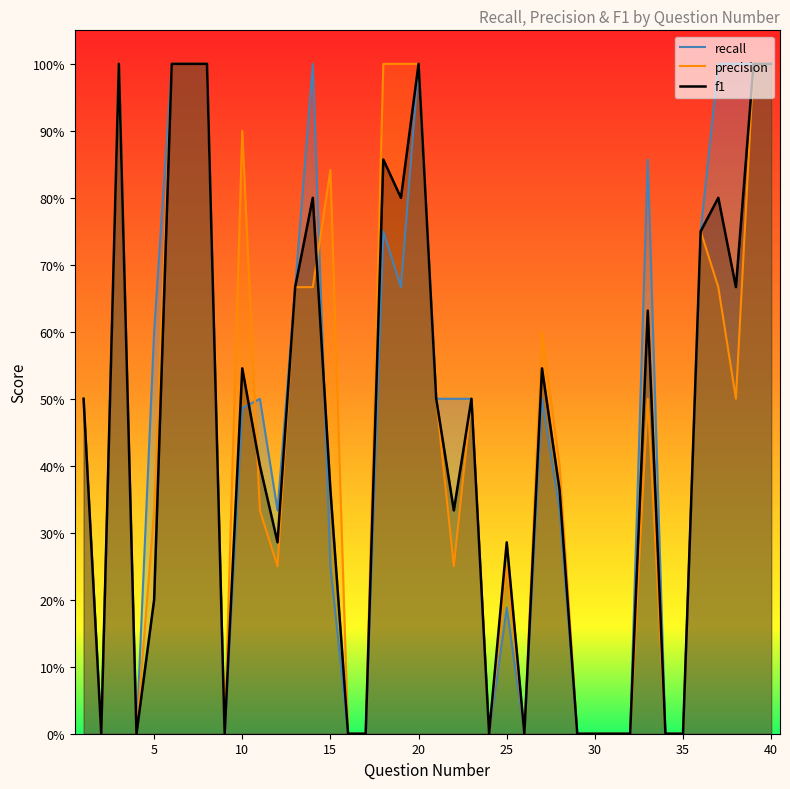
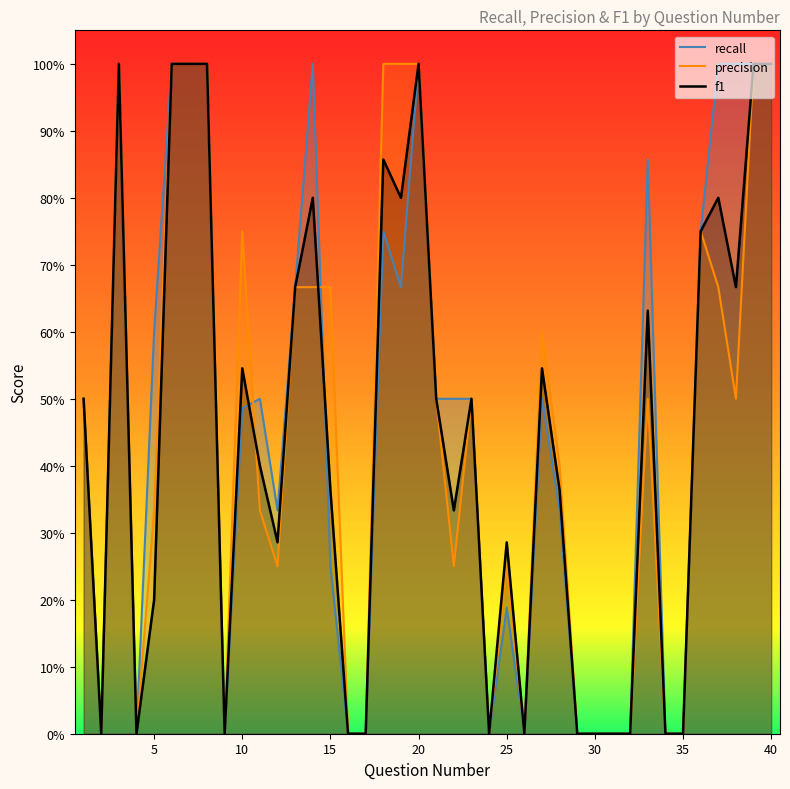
precision, 10: 90% -> 75%
precision, 15: 84% -> 67%
